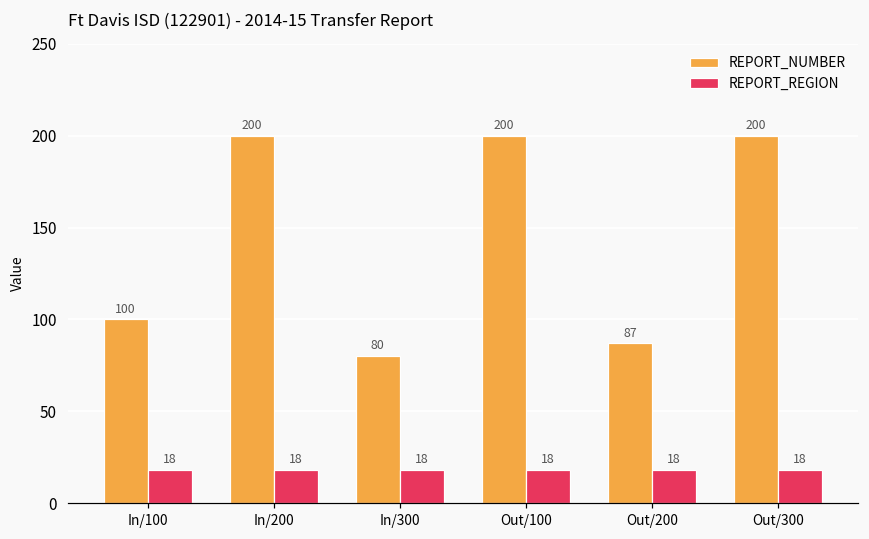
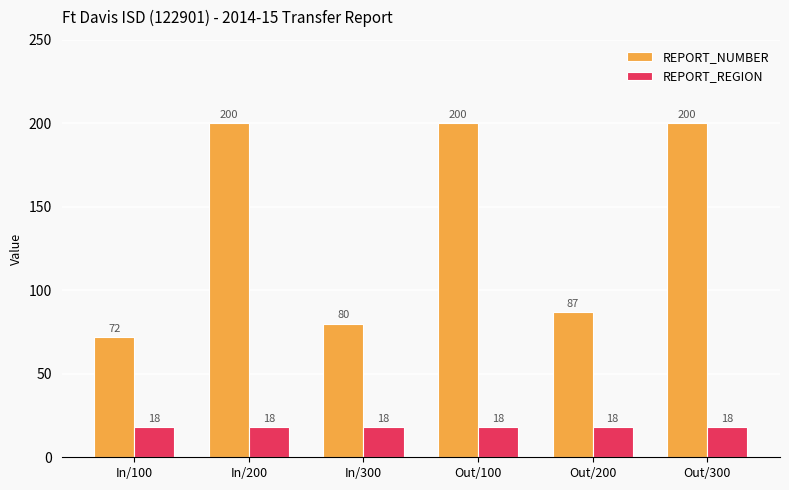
REPORT_NUMBER, In/100: 100 -> 72
